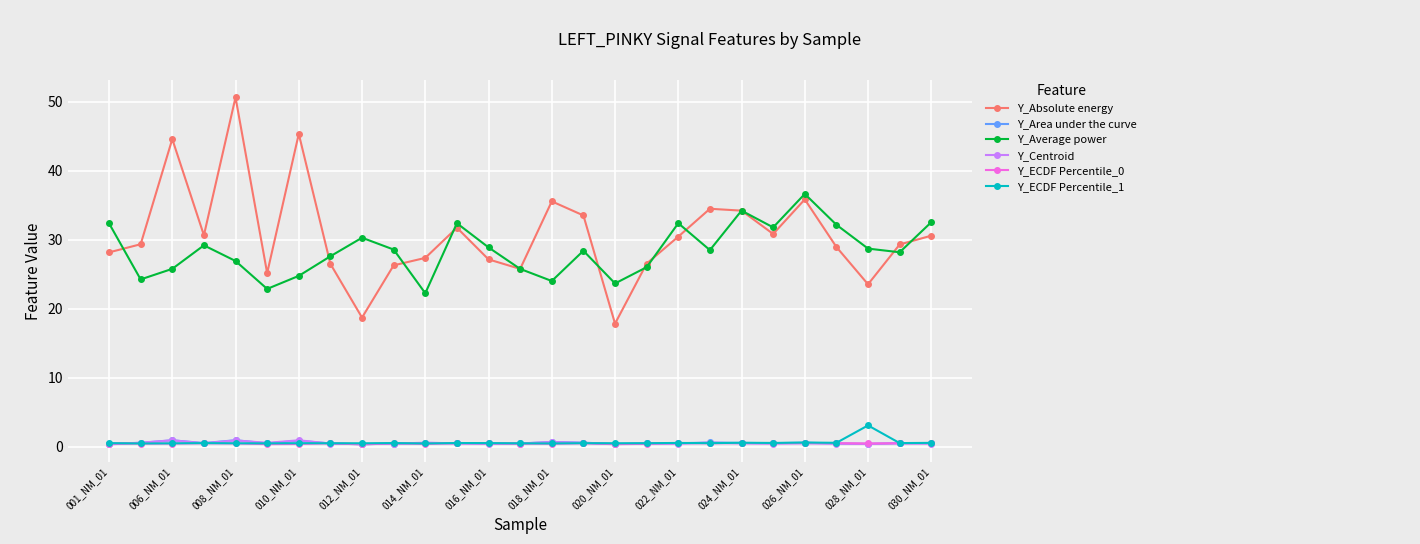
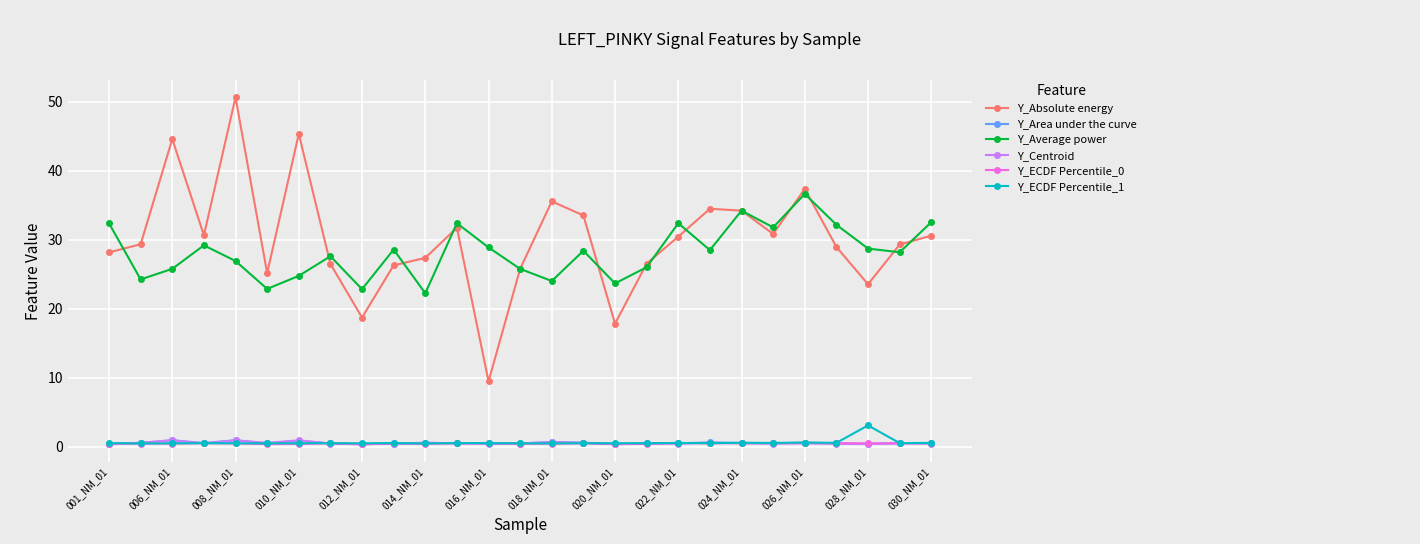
Y_Average power, 012_NM_01: 30 -> 23
Y_Absolute energy, 016_NM_01: 27 -> 10
Y_Absolute energy, 026_NM_01: 36 -> 37
